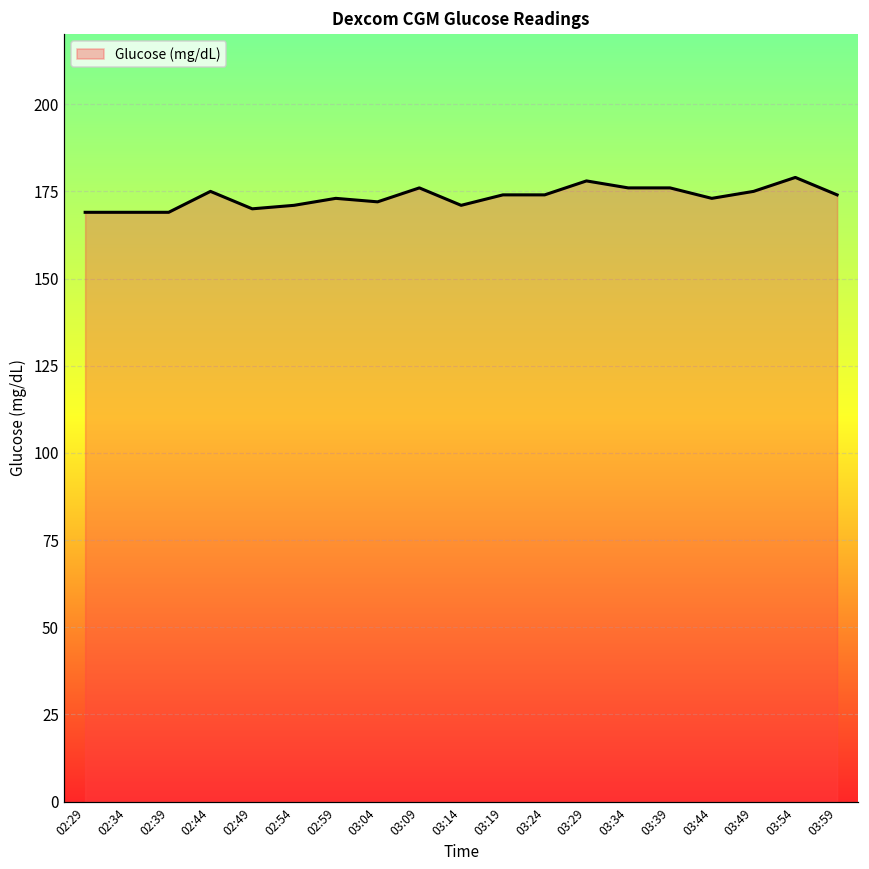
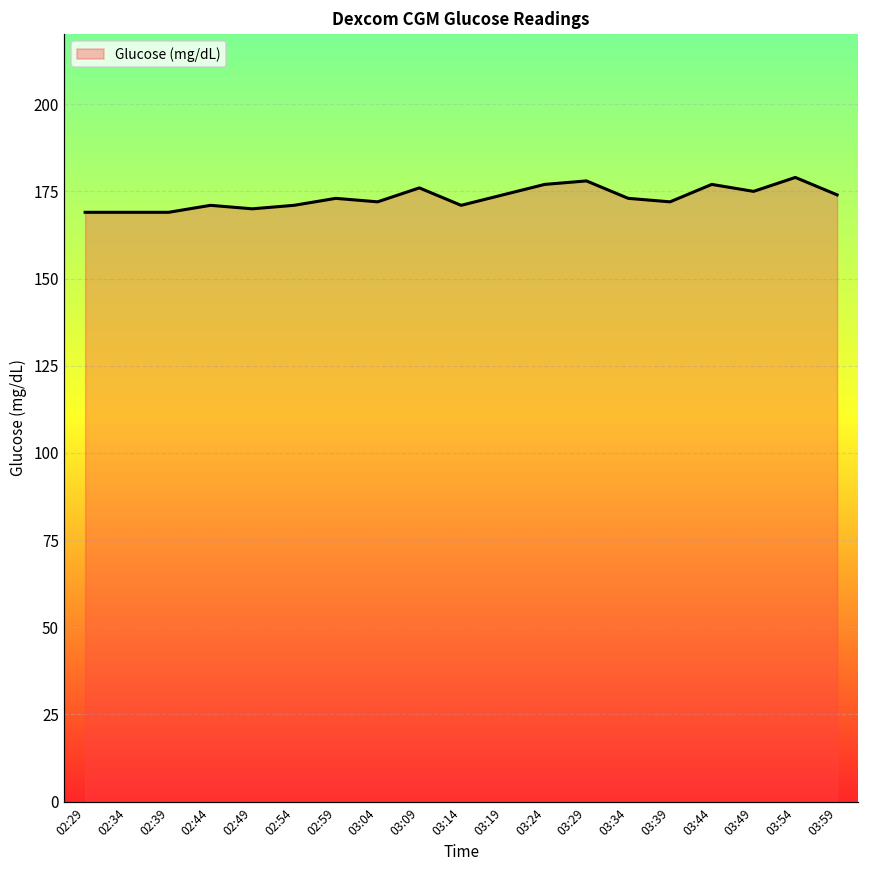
02:44: 175 -> 171
03:24: 174 -> 177
03:34: 176 -> 173
03:39: 176 -> 172
03:44: 173 -> 177
